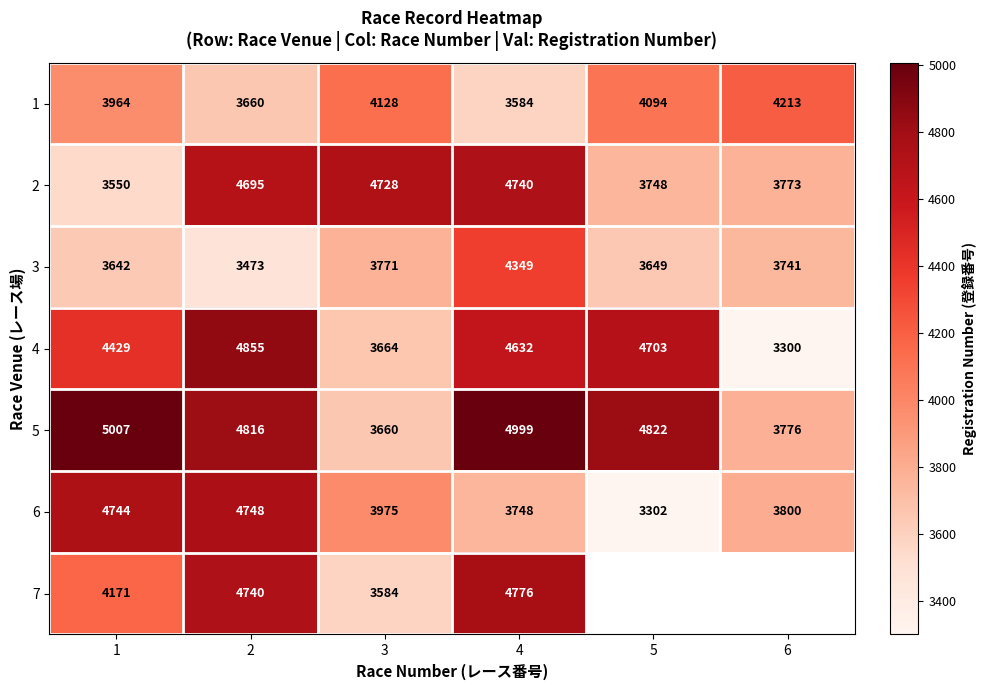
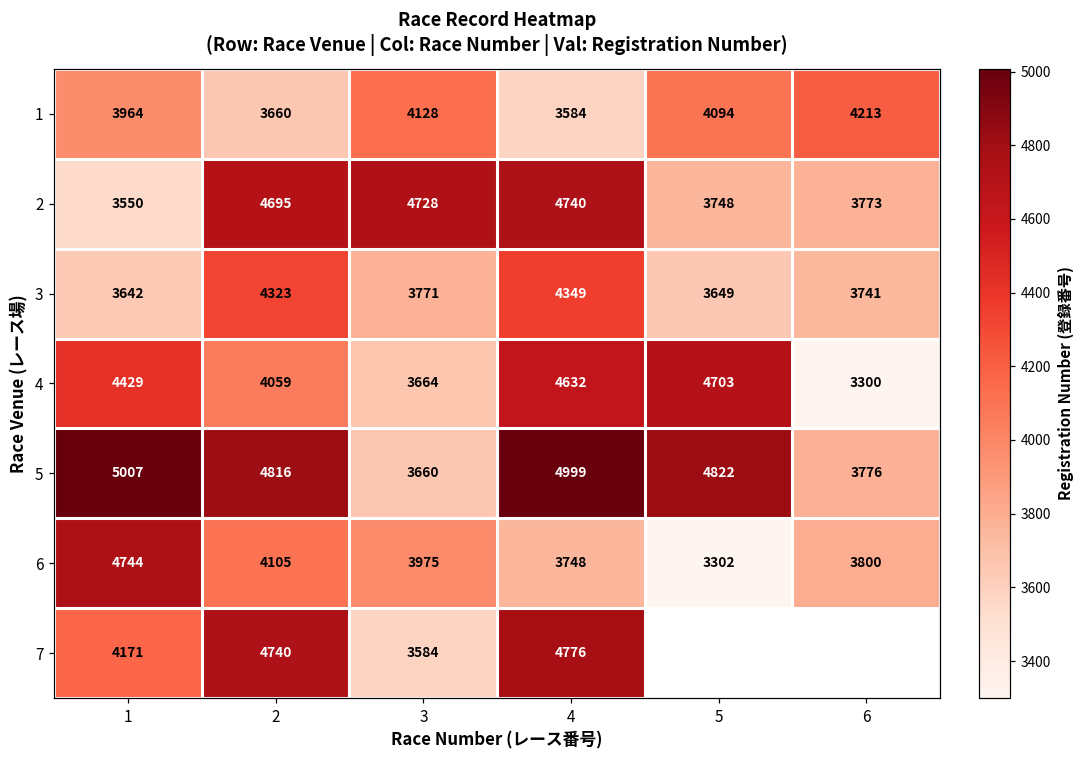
3, 2: 3473 -> 4323
4, 2: 4855 -> 4059
6, 2: 4748 -> 4105
